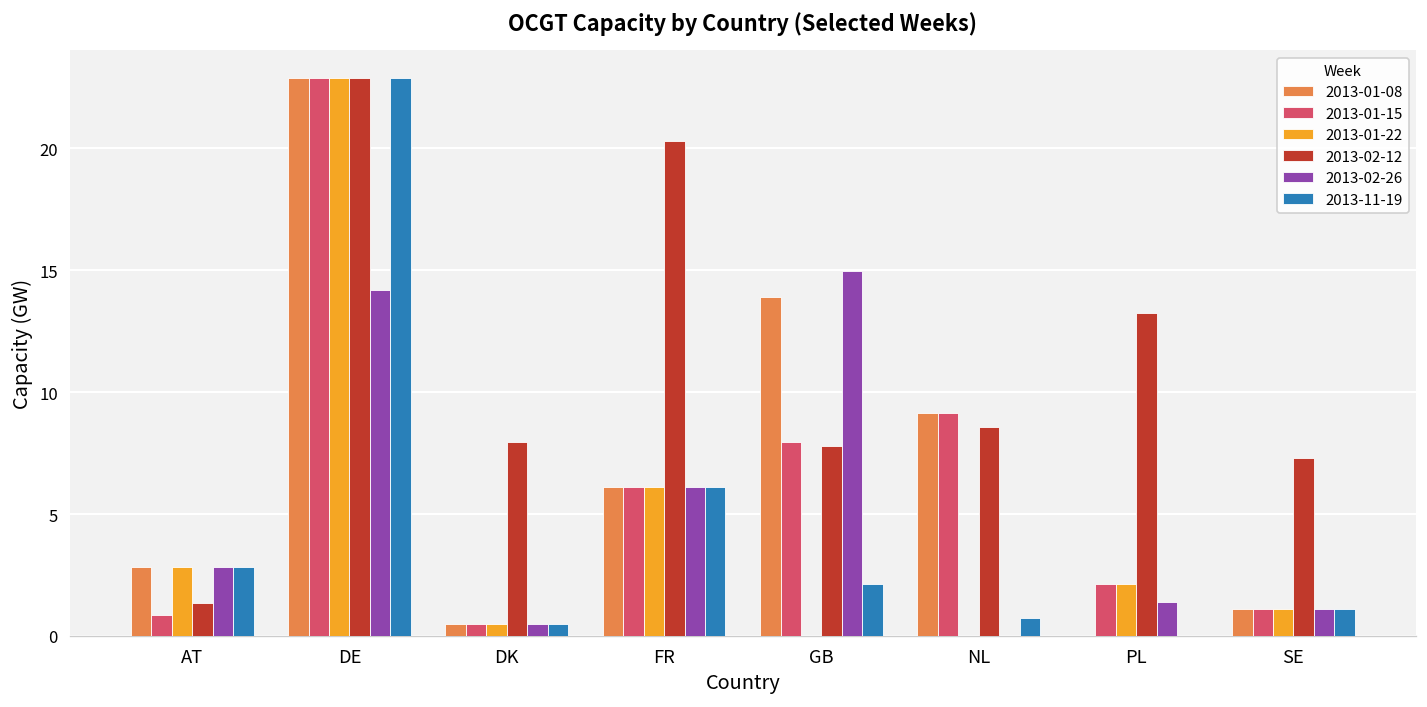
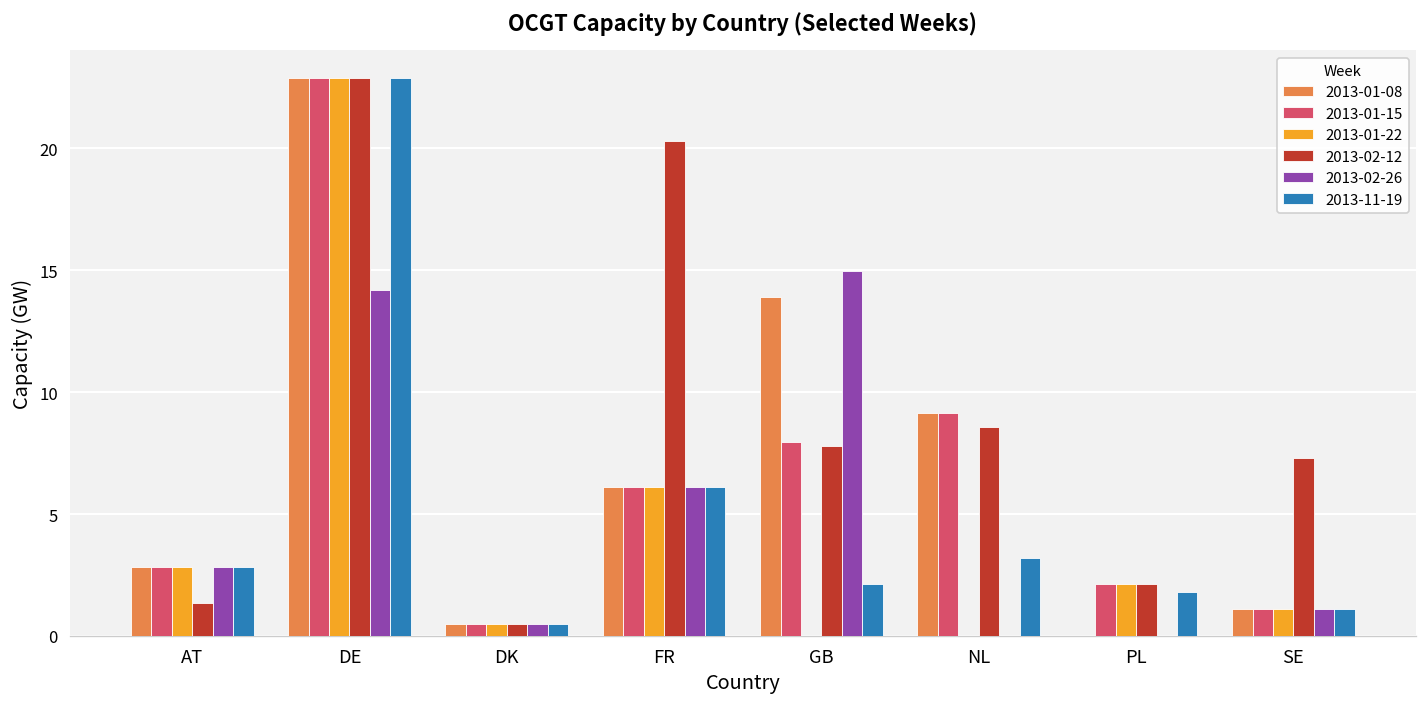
2013-01-15, AT: 0.8 -> 2.8
2013-02-12, DK: 7.9 -> 0.5
2013-11-19, NL: 0.7 -> 3.2
2013-02-12, PL: 13.3 -> 2.1
2013-02-26, PL: 1.4 -> 0.0
2013-11-19, PL: 0.0 -> 1.8
